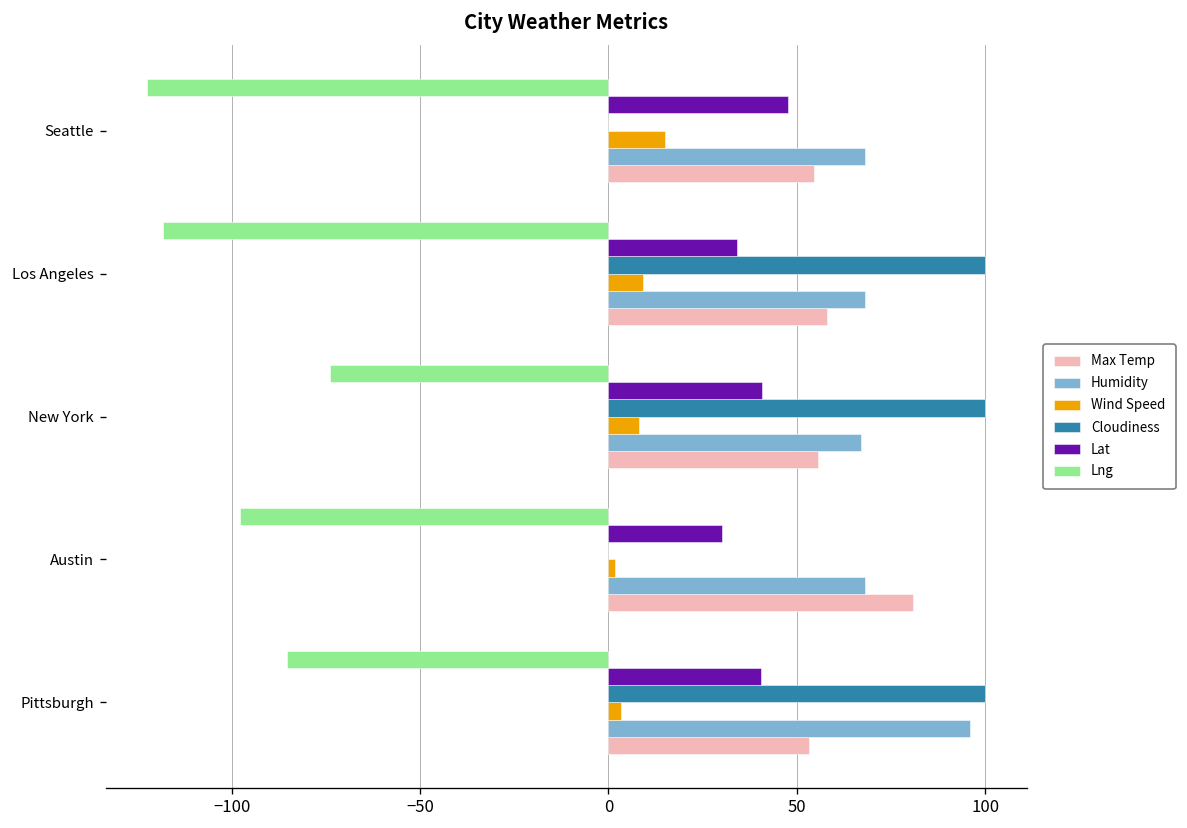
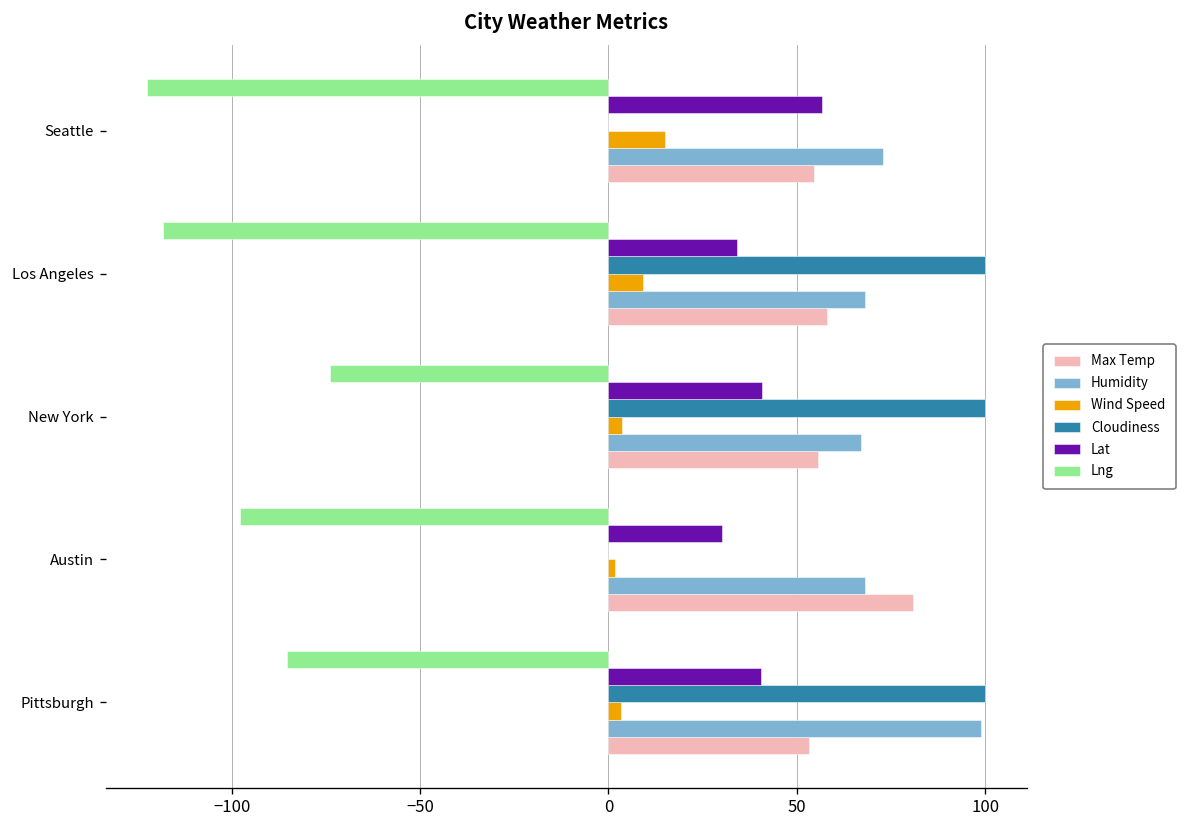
Lat, Seattle: 48 -> 57
Humidity, Seattle: 68 -> 73
Wind Speed, New York: 8 -> 4
Humidity, Pittsburgh: 96 -> 99
